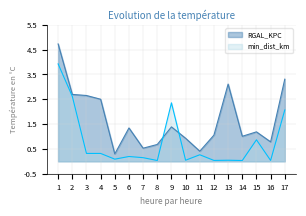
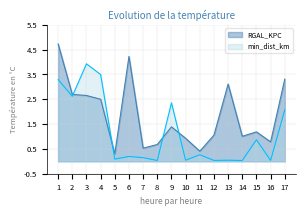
min_dist_km, 1: 3.9 -> 3.3
min_dist_km, 3: 0.3 -> 3.9
min_dist_km, 4: 0.3 -> 3.5
RGAL_KPC, 6: 1.3 -> 4.2
